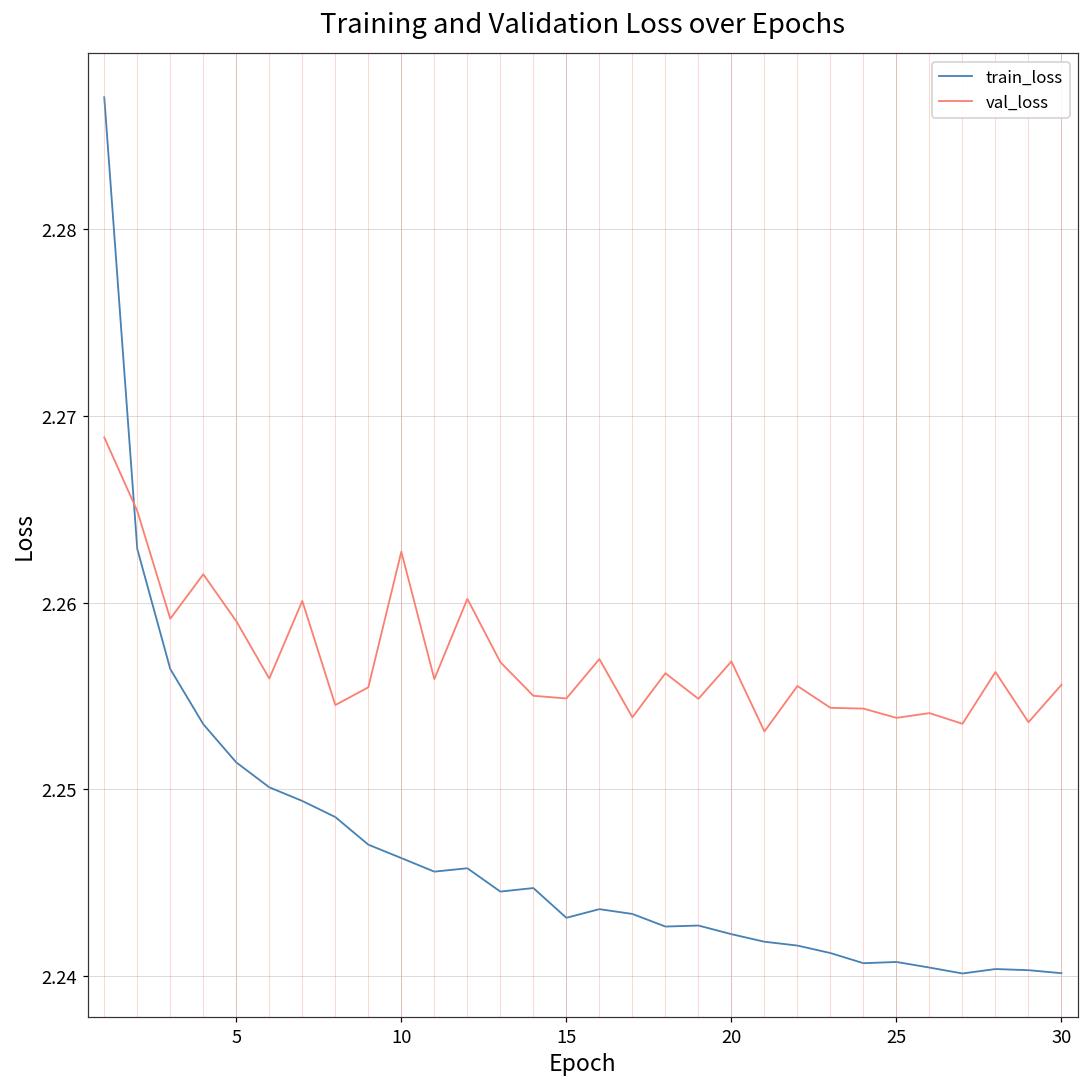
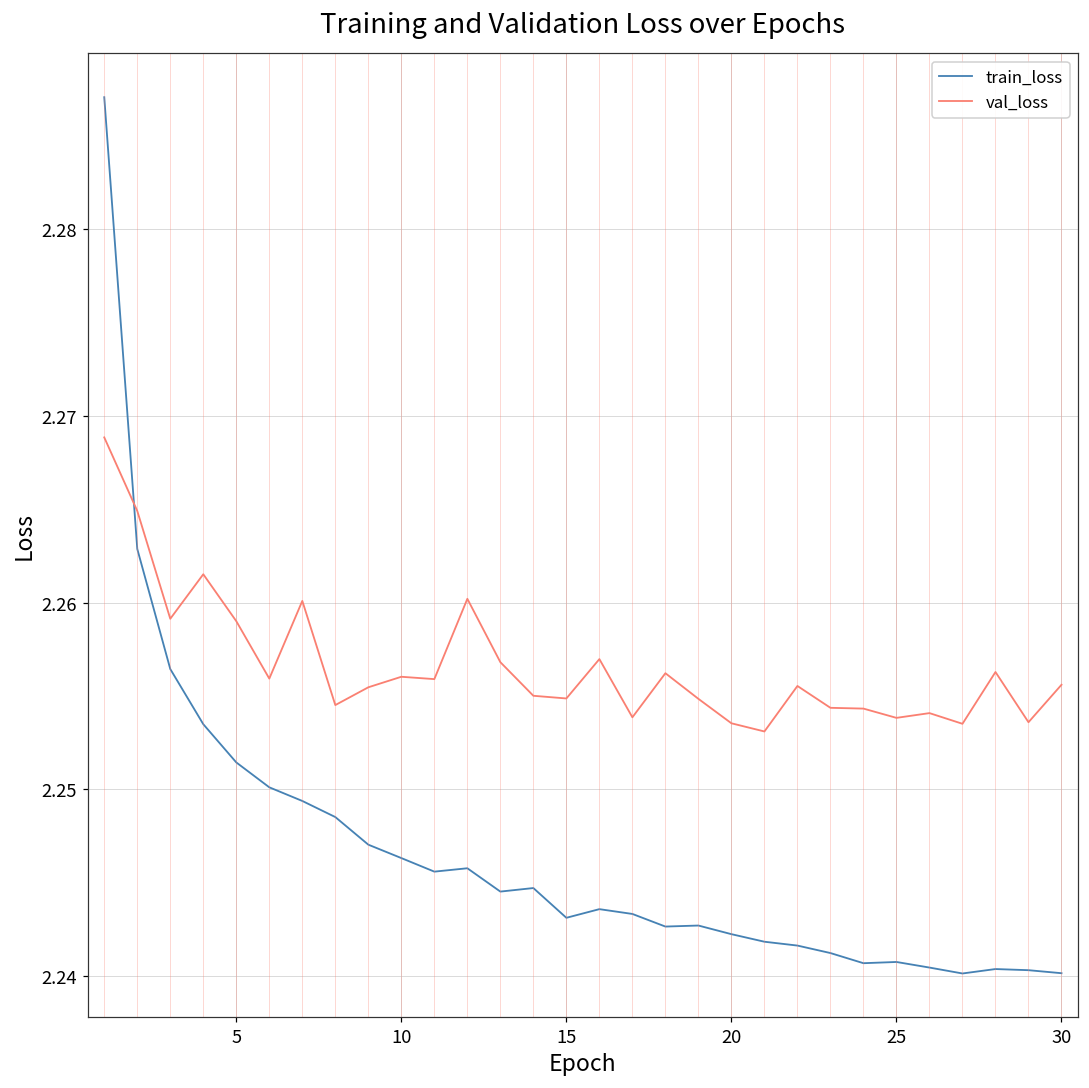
val_loss, 10: 2.2627 -> 2.2560
val_loss, 20: 2.2568 -> 2.2535
